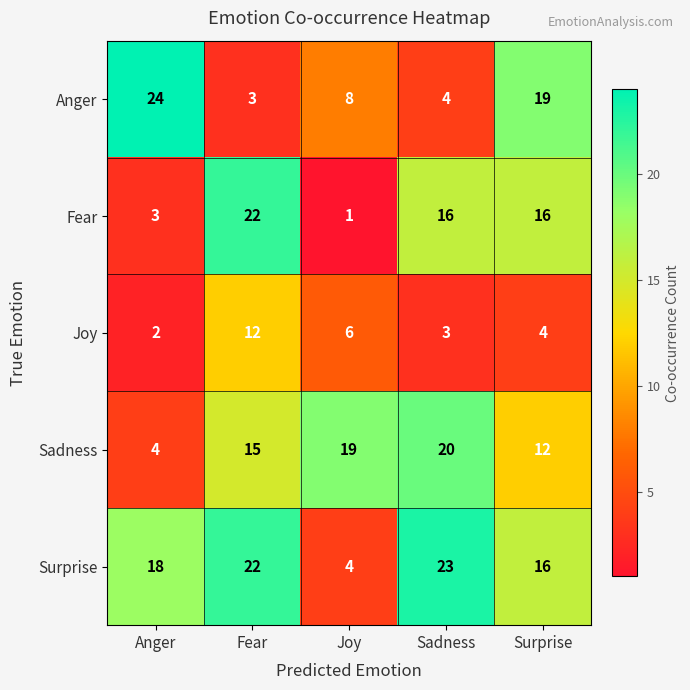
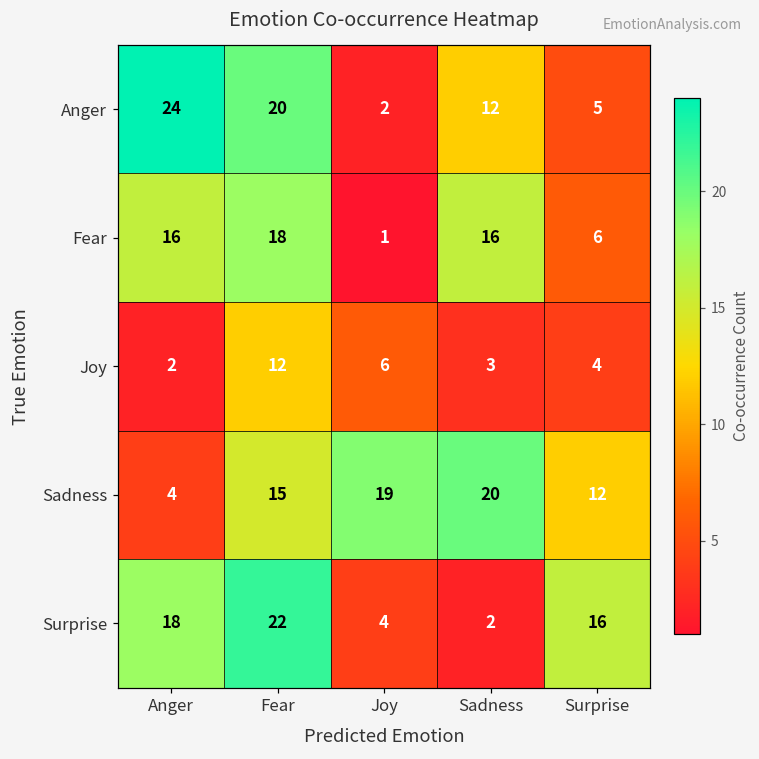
Anger, Fear: 3 -> 20
Anger, Joy: 8 -> 2
Anger, Sadness: 4 -> 12
Anger, Surprise: 19 -> 5
Fear, Anger: 3 -> 16
Fear, Fear: 22 -> 18
Fear, Surprise: 16 -> 6
Surprise, Sadness: 23 -> 2
